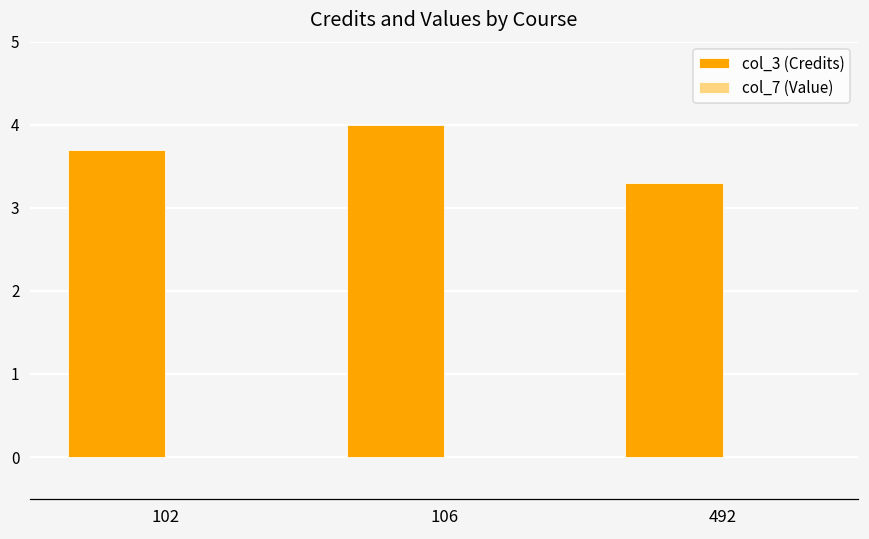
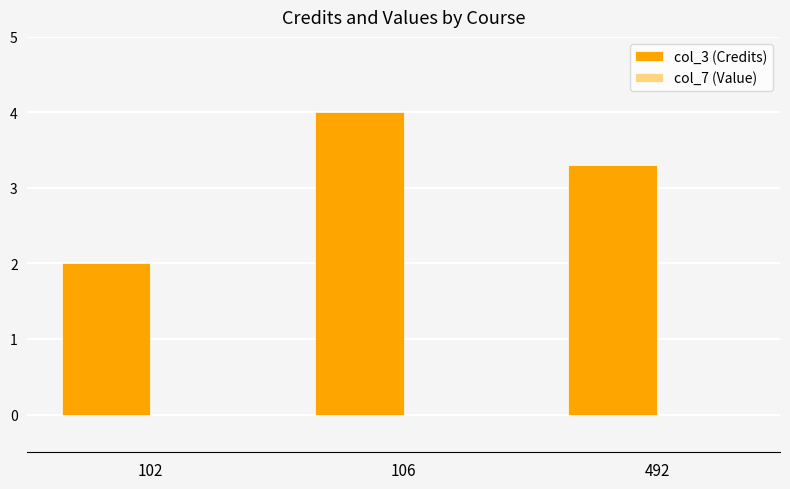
col_3 (Credits), 102: 3.7 -> 2.0
